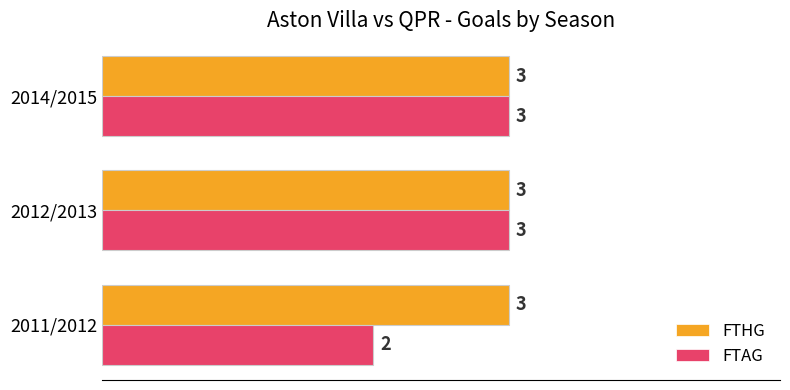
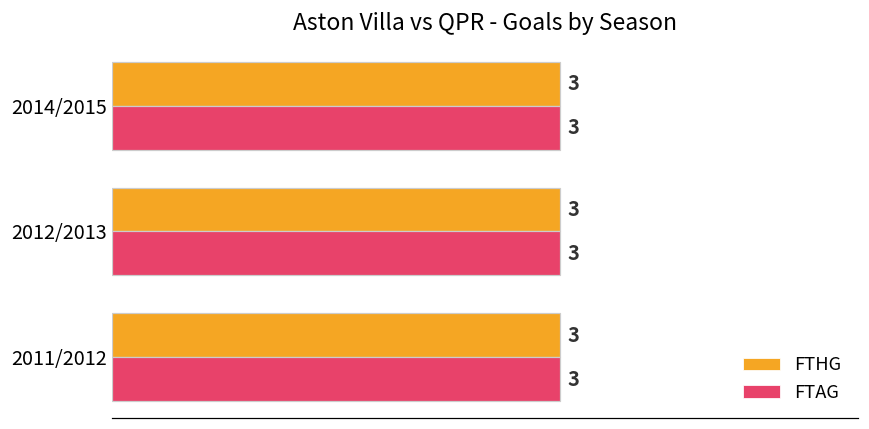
FTAG, 2011/2012: 2 -> 3
